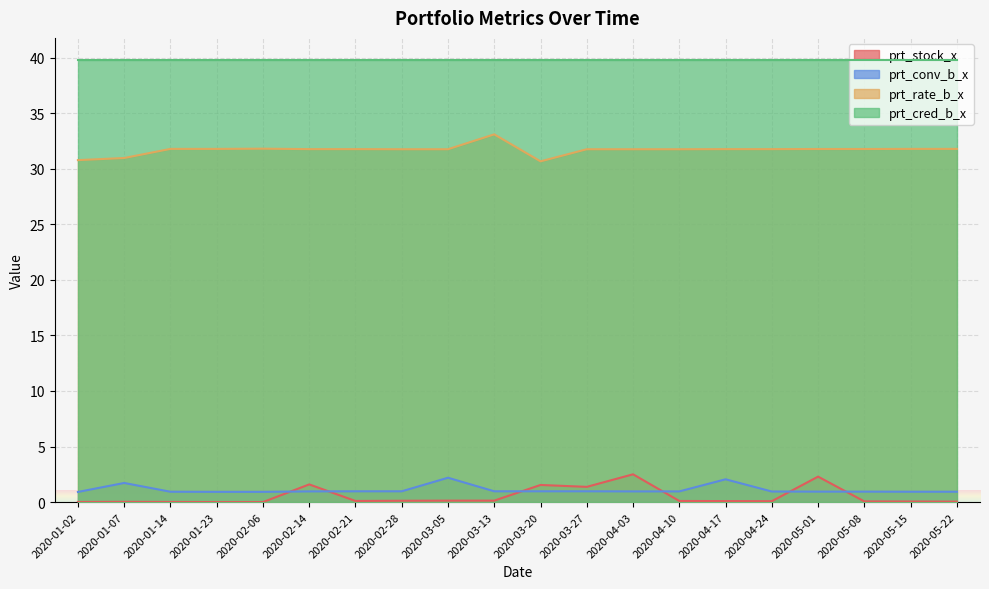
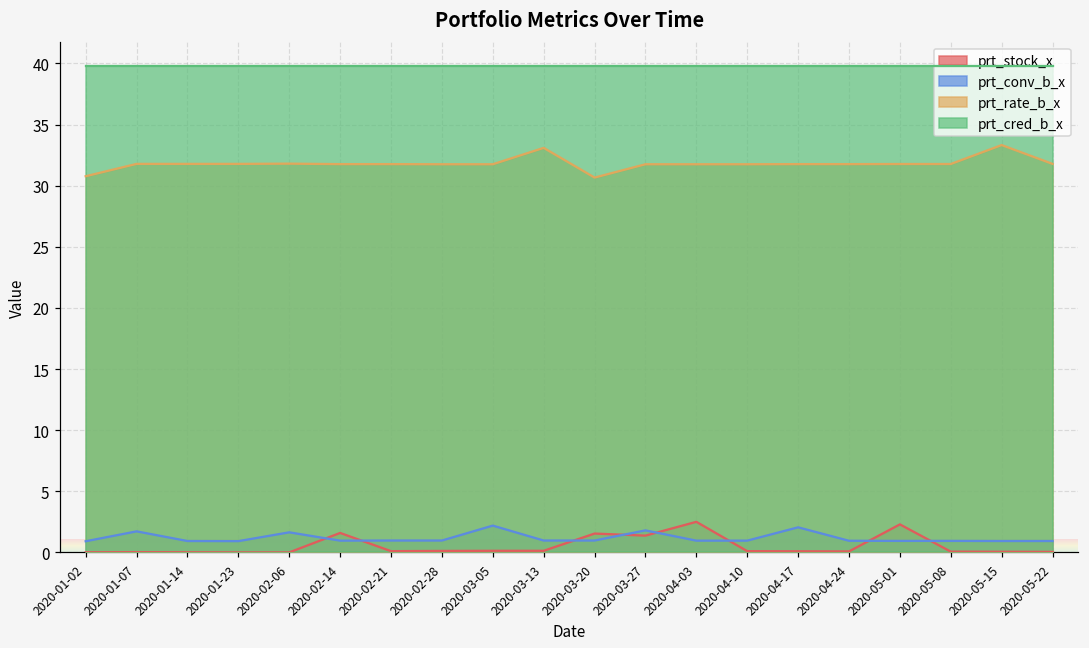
prt_rate_b_x, 2020-01-07: 31.0 -> 31.8
prt_conv_b_x, 2020-02-06: 0.9 -> 1.6
prt_conv_b_x, 2020-03-27: 1.0 -> 1.8
prt_rate_b_x, 2020-05-15: 31.8 -> 33.3
